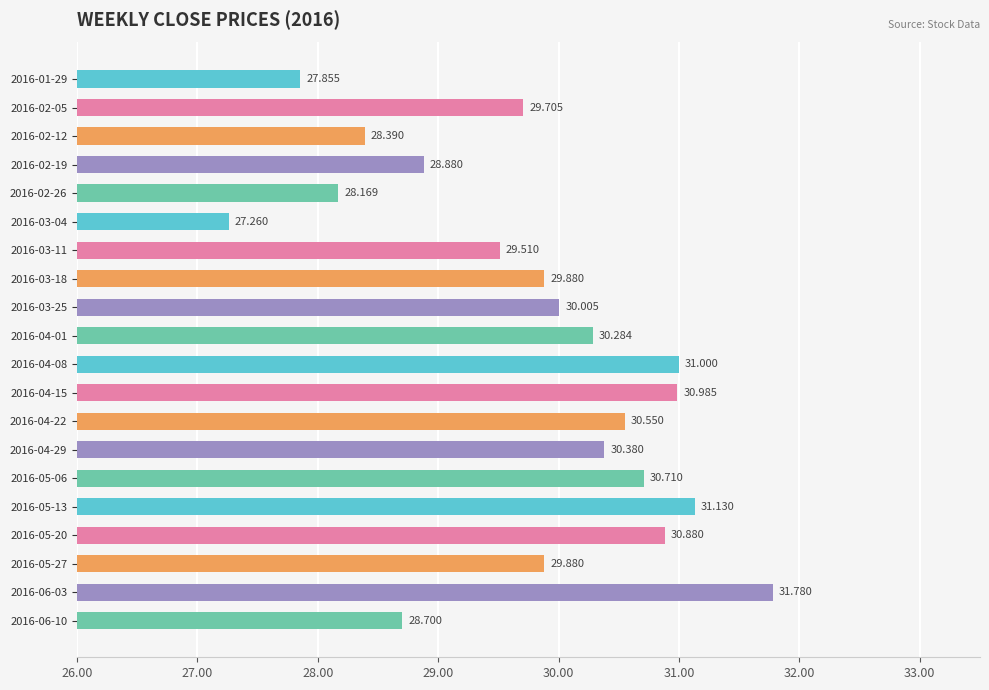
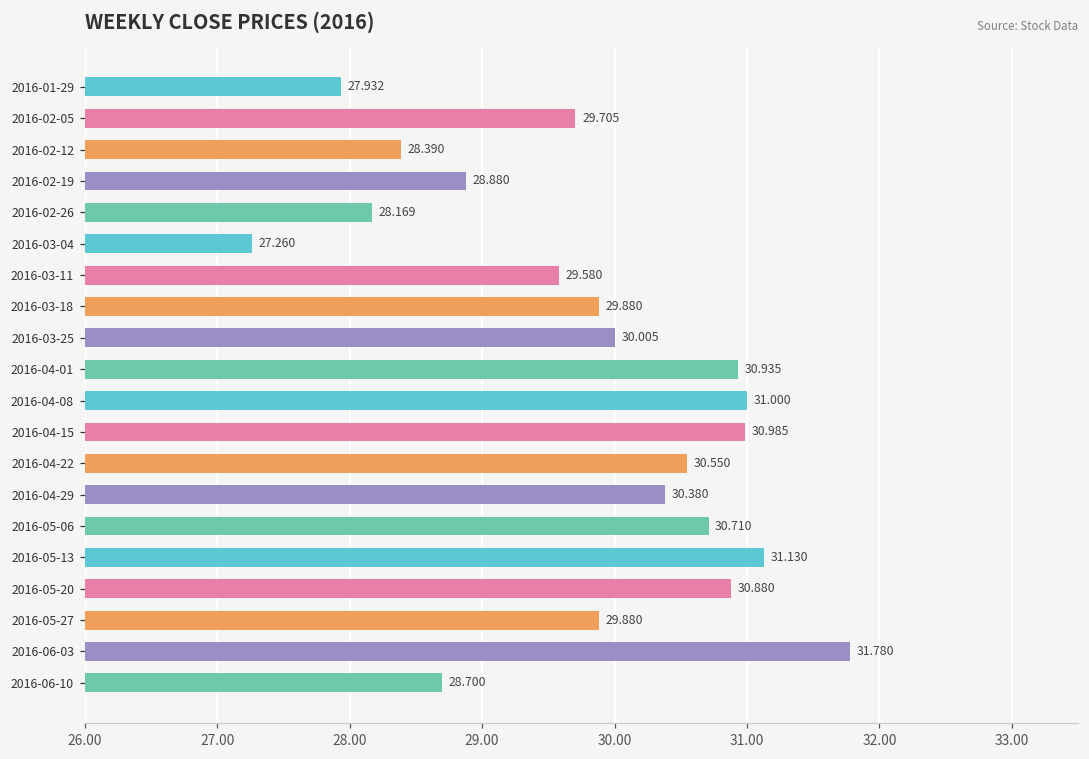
2016-01-29: 27.855 -> 27.932
2016-03-11: 29.510 -> 29.580
2016-04-01: 30.284 -> 30.935
